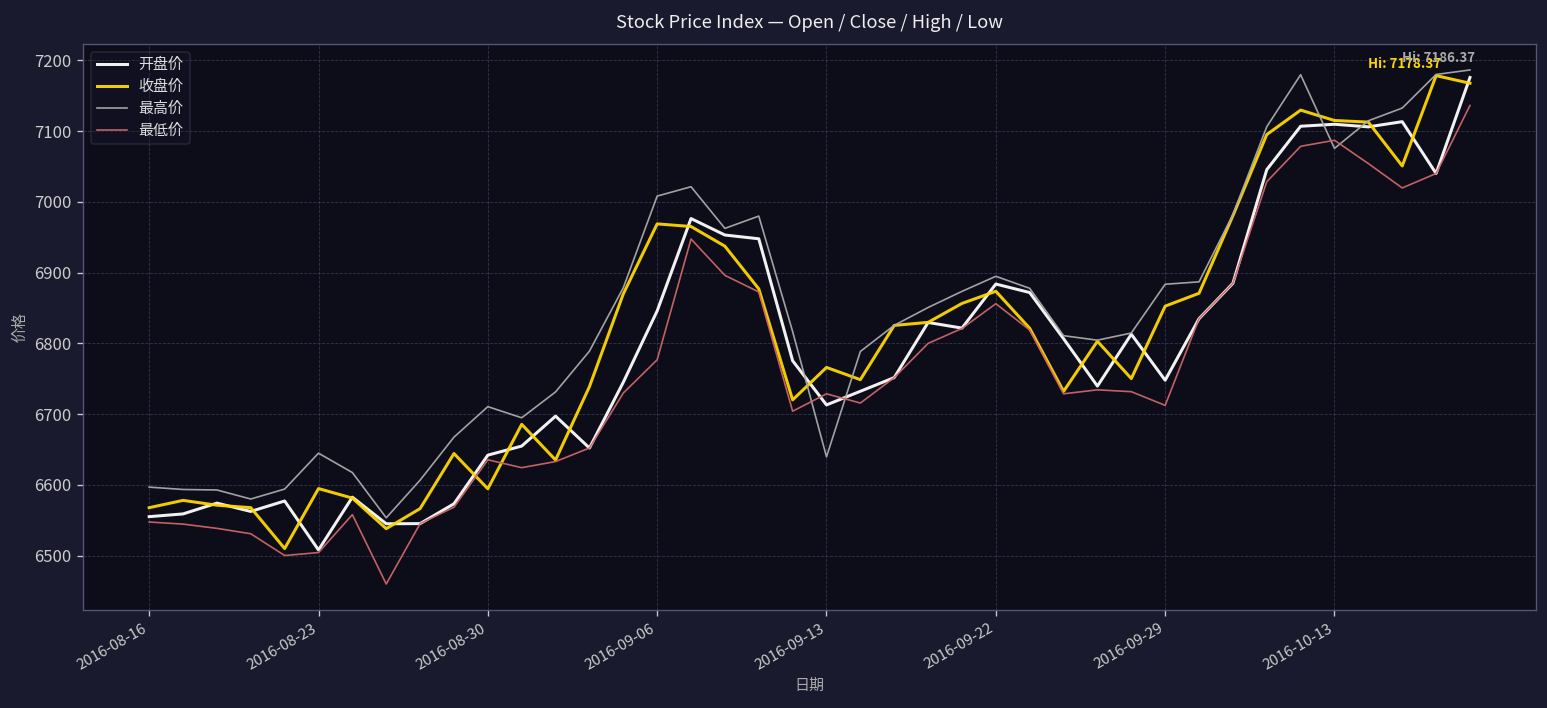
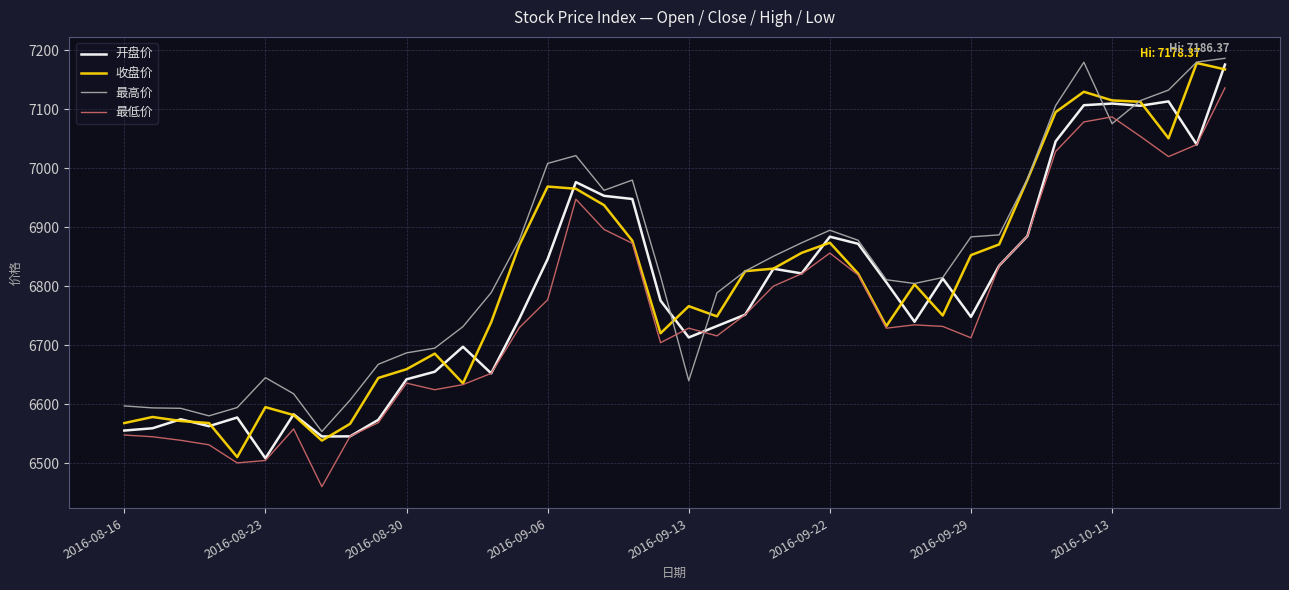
收盘价, 2016-08-30: 6590 -> 6660
最高价, 2016-08-30: 6710 -> 6690
